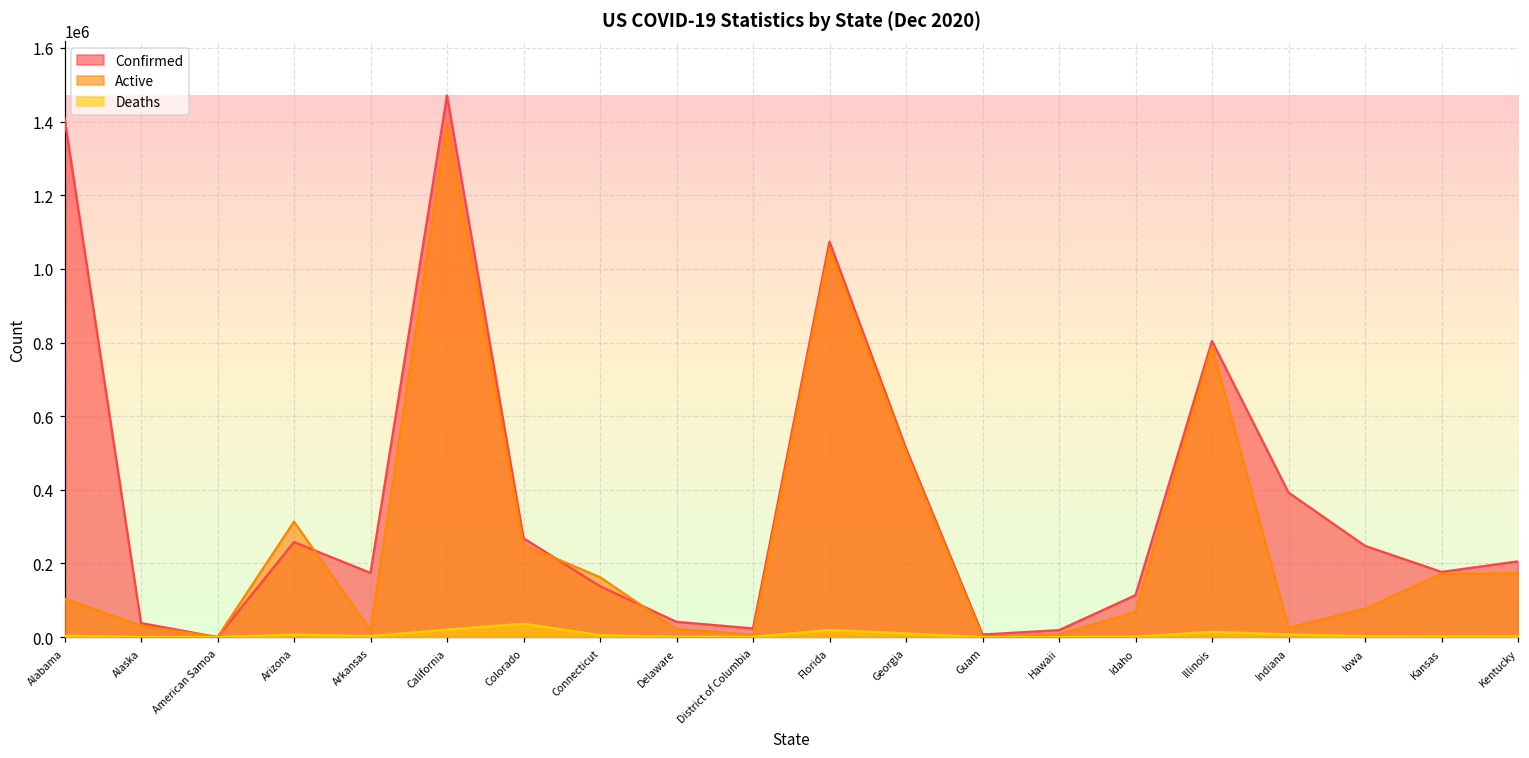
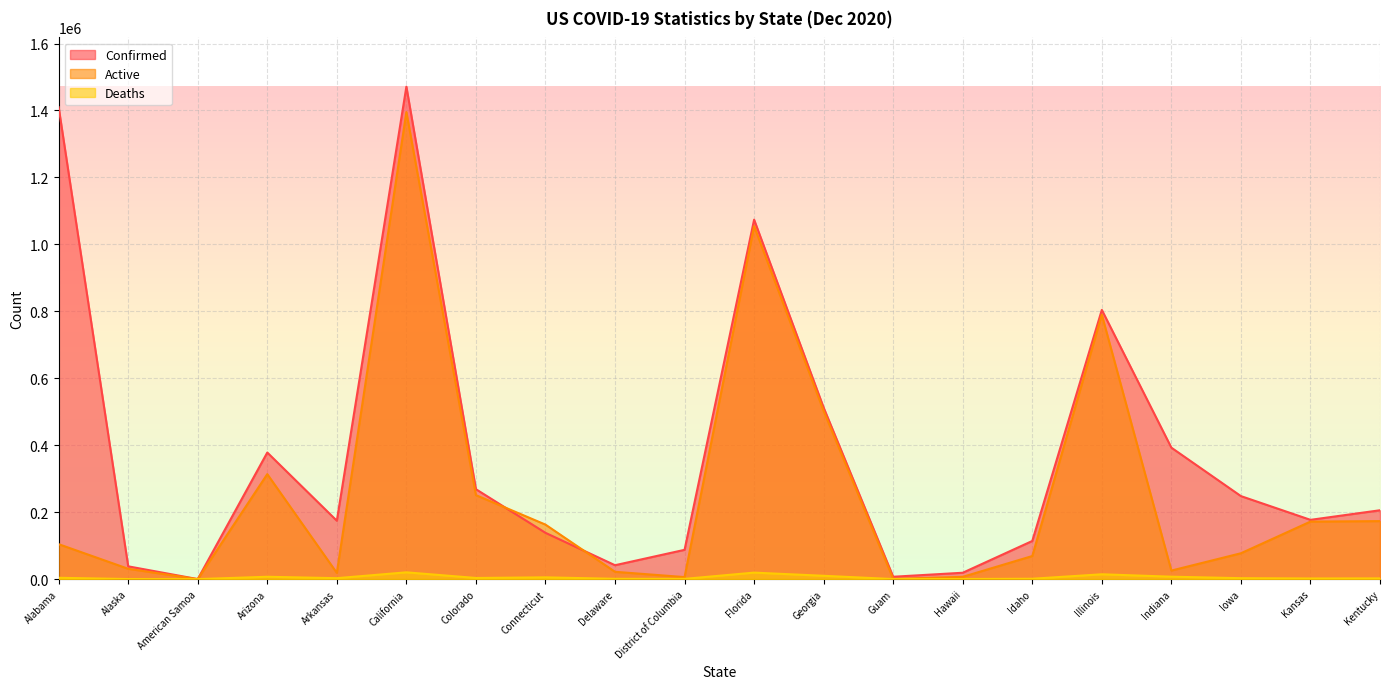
Confirmed, Arizona: 260000 -> 380000
Deaths, Colorado: 40000 -> 0
Confirmed, District of Columbia: 20000 -> 90000
